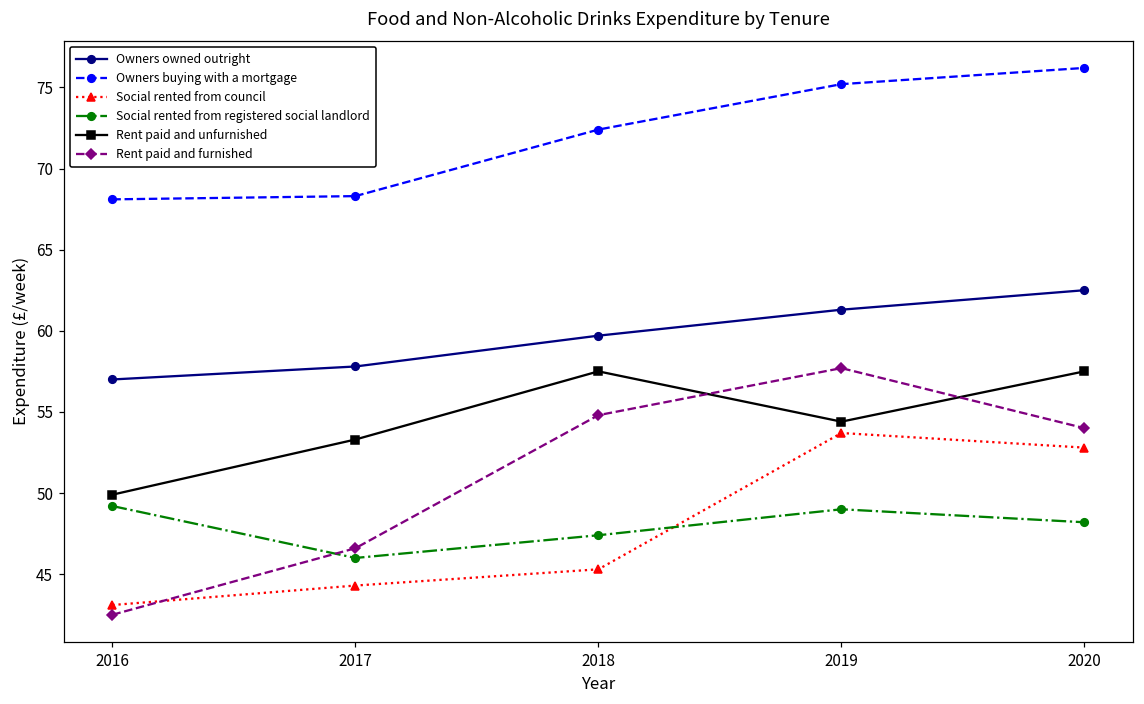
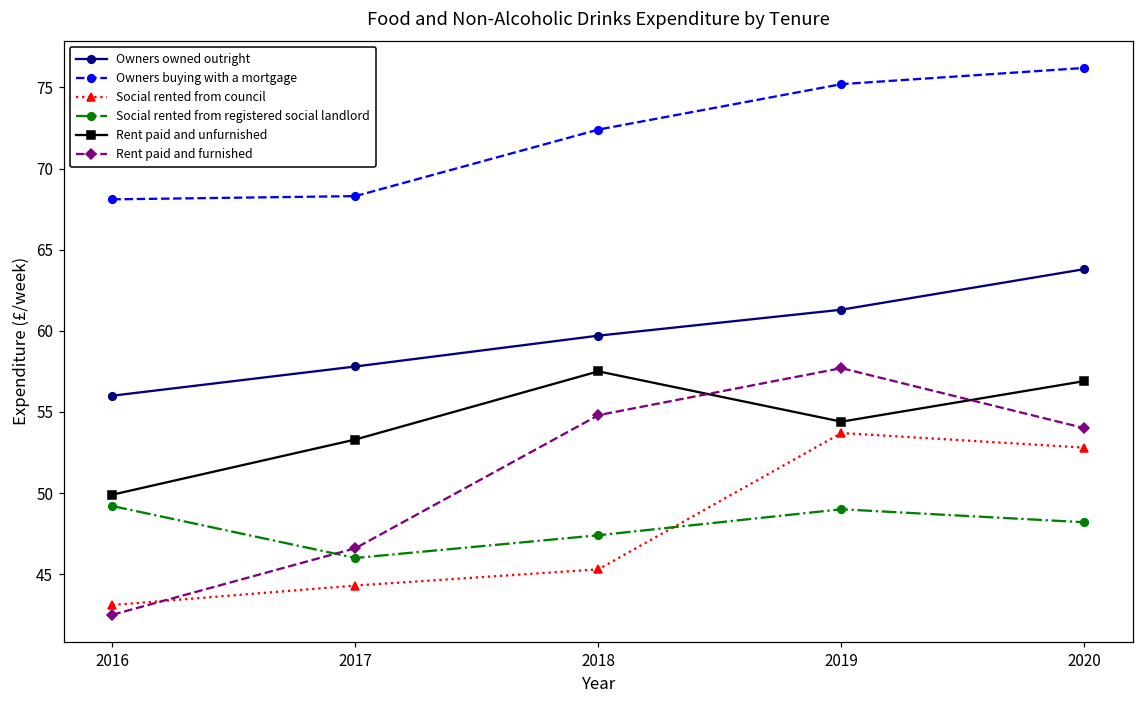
Owners owned outright, 2016: 57 -> 56
Owners owned outright, 2020: 62.5 -> 63.8
Rent paid and unfurnished, 2020: 57.5 -> 56.9
